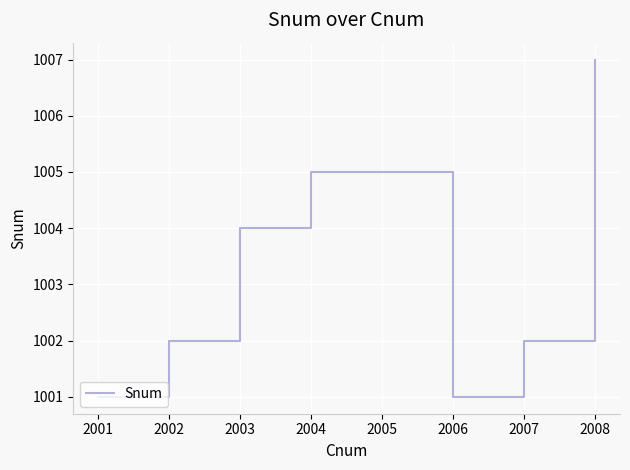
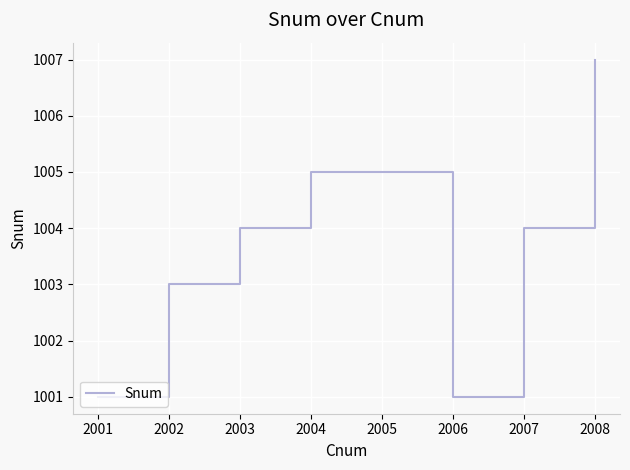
2002: 1002 -> 1003
2007: 1002 -> 1004
